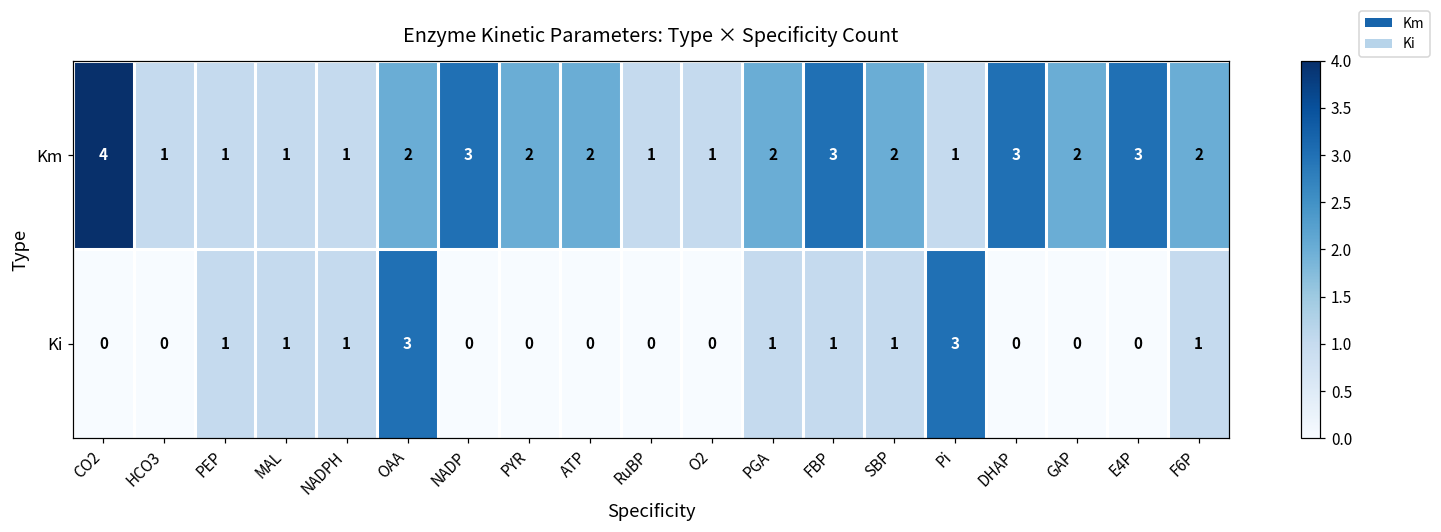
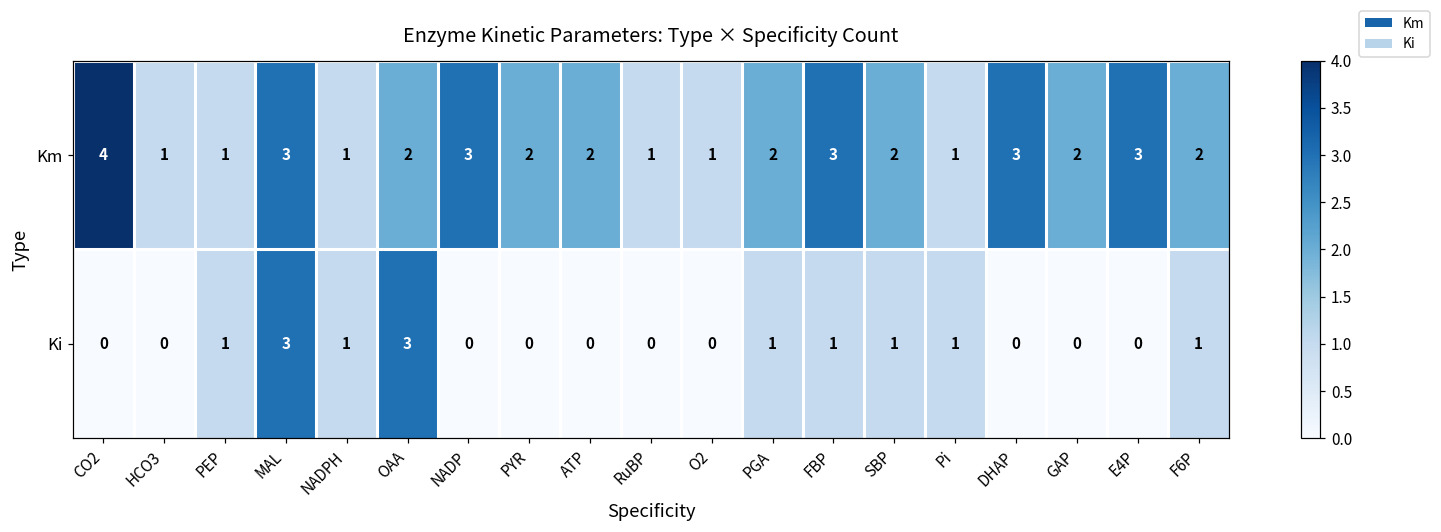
Km, MAL: 1 -> 3
Ki, MAL: 1 -> 3
Ki, Pi: 3 -> 1
